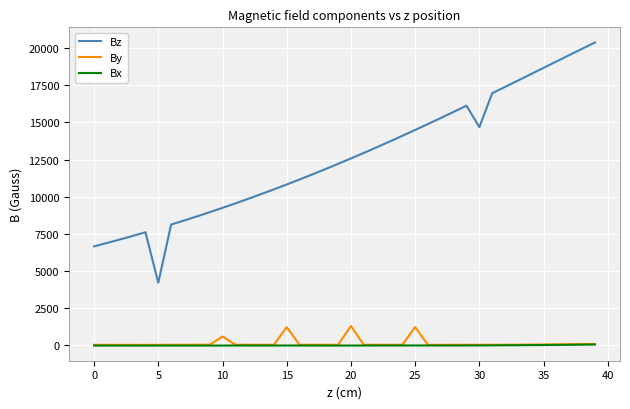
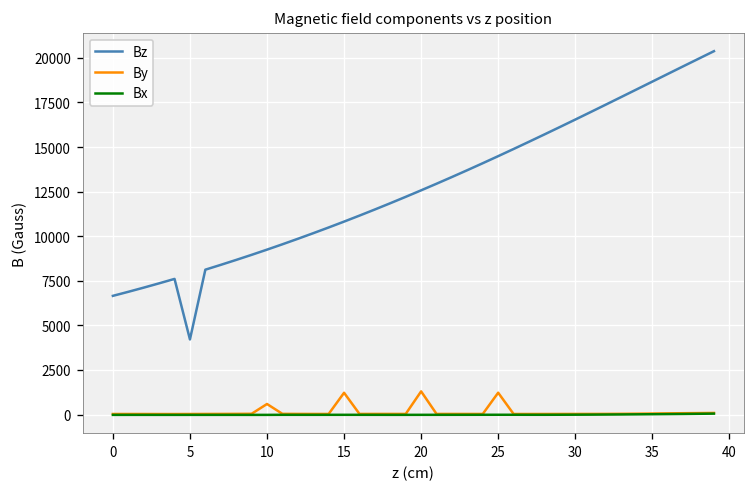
Bz, 30: 14700 -> 16500
